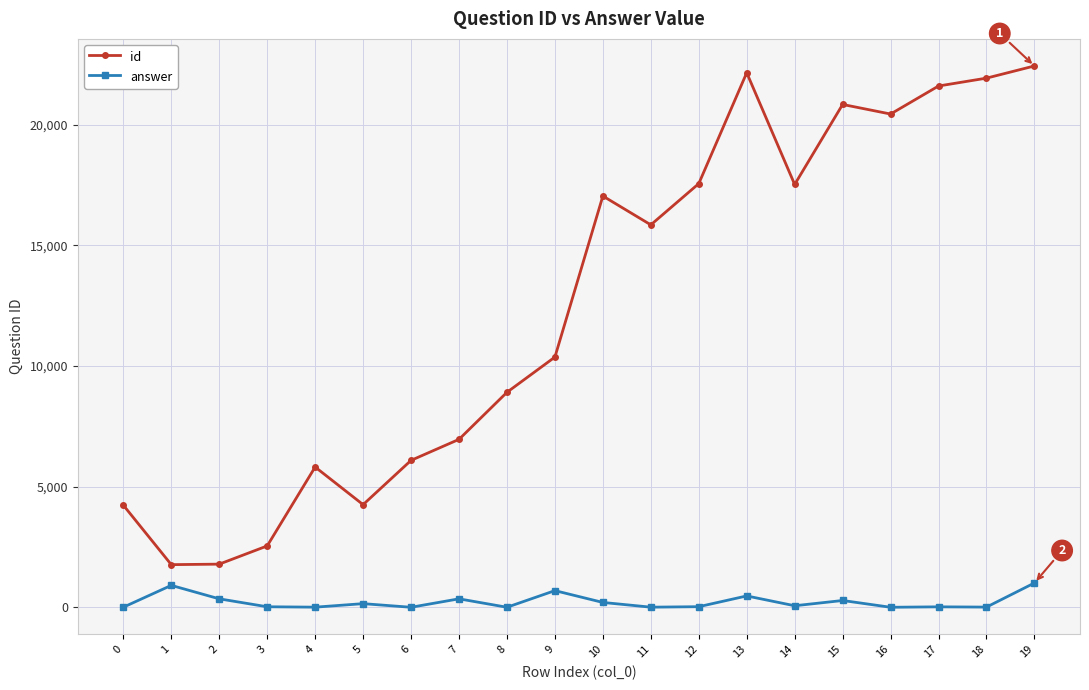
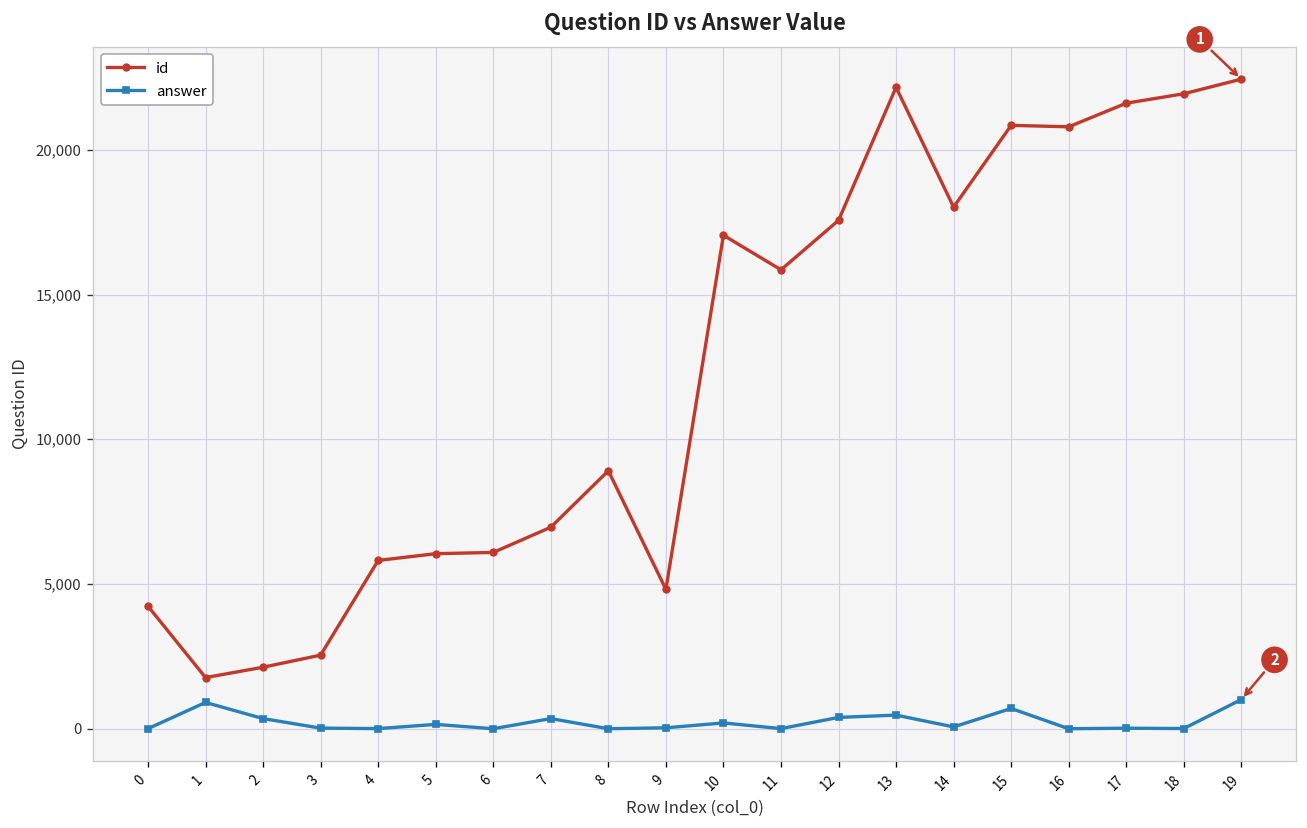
id, 2: 1,800 -> 2,100
id, 5: 4,300 -> 6,000
id, 9: 10,400 -> 4,800
answer, 9: 700 -> 0
answer, 12: 0 -> 400
id, 14: 17,500 -> 18,000
answer, 15: 300 -> 700
id, 16: 20,400 -> 20,800
